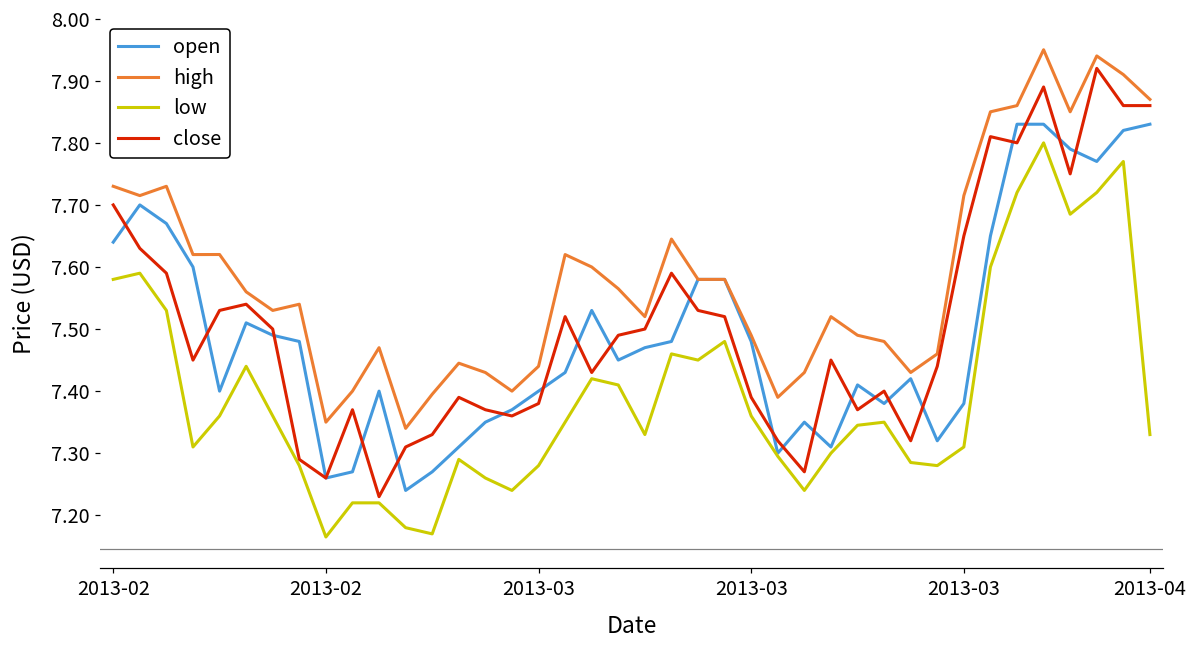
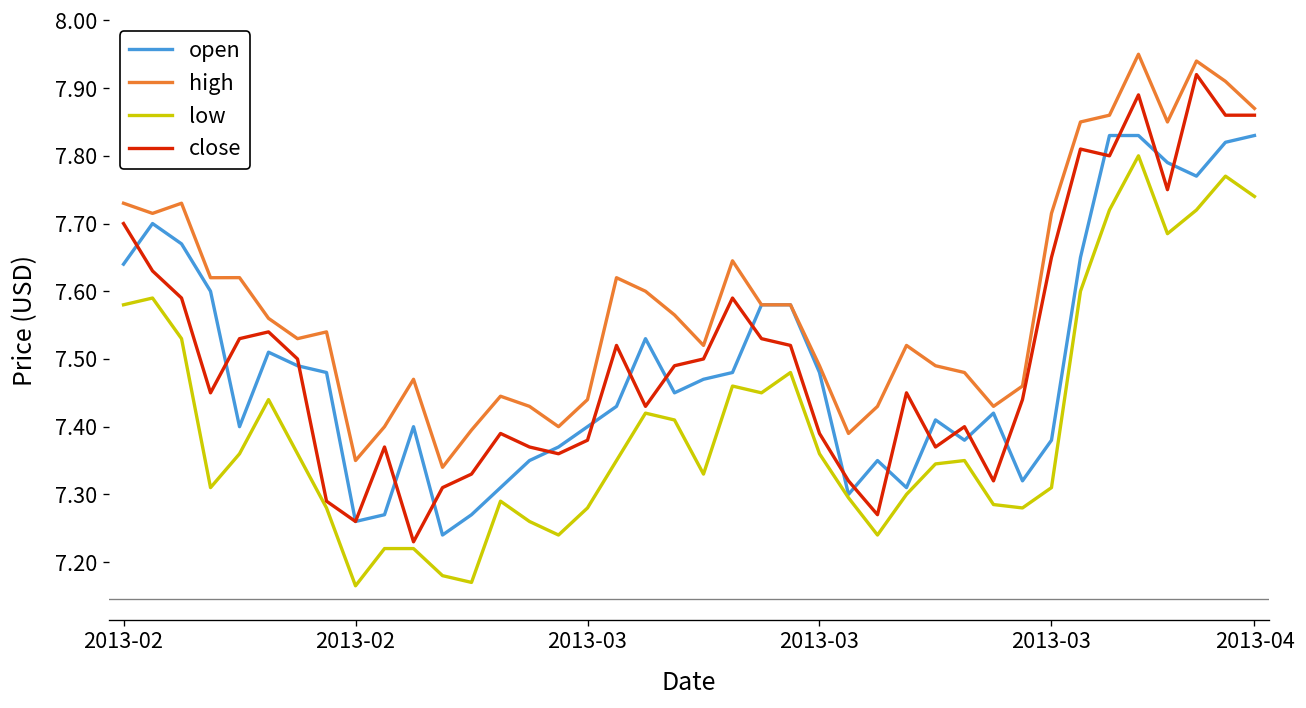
low, 2013-04: 7.33 -> 7.74
